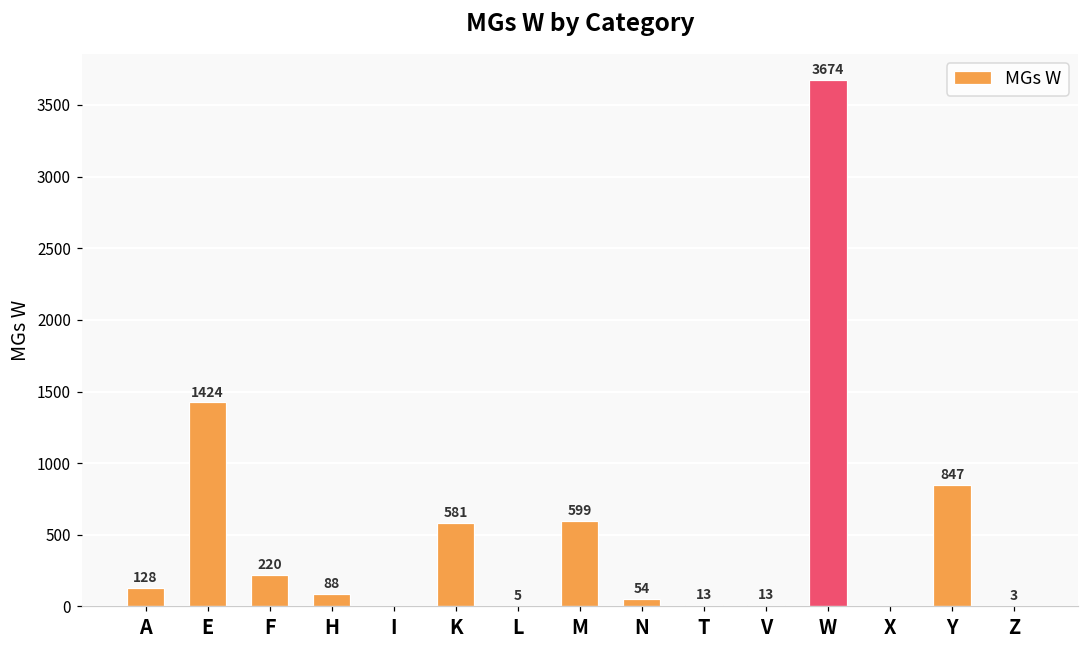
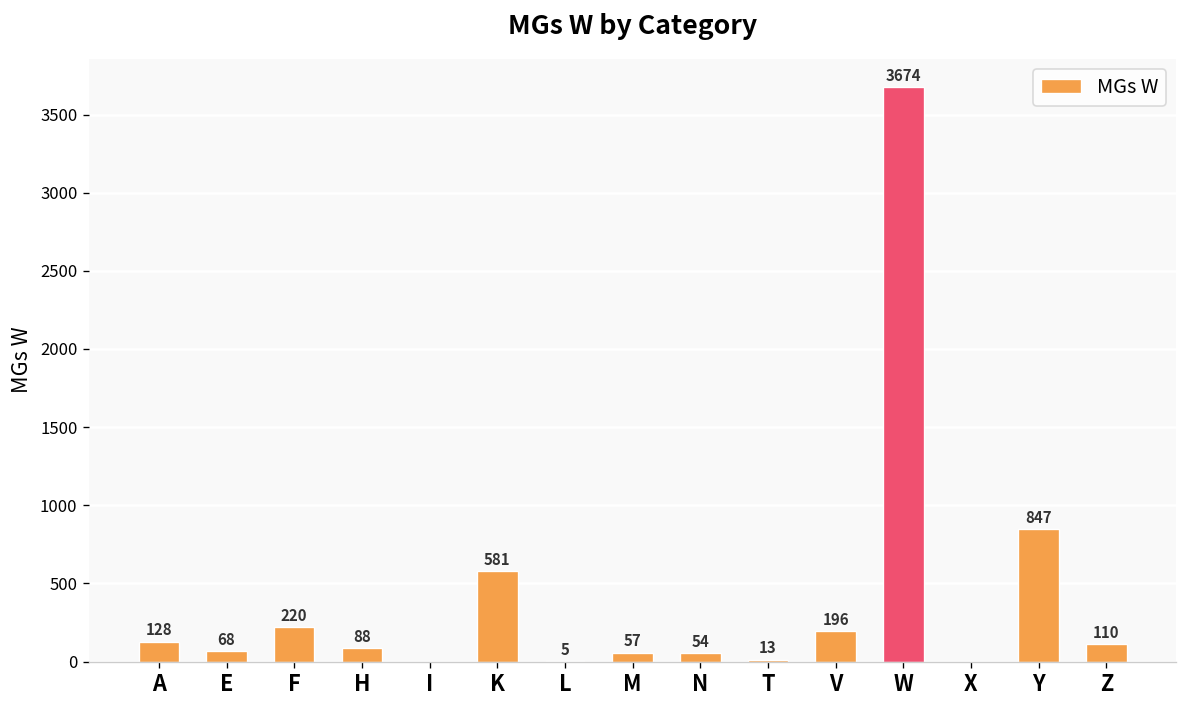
E: 1424 -> 68
M: 599 -> 57
V: 13 -> 196
Z: 3 -> 110
